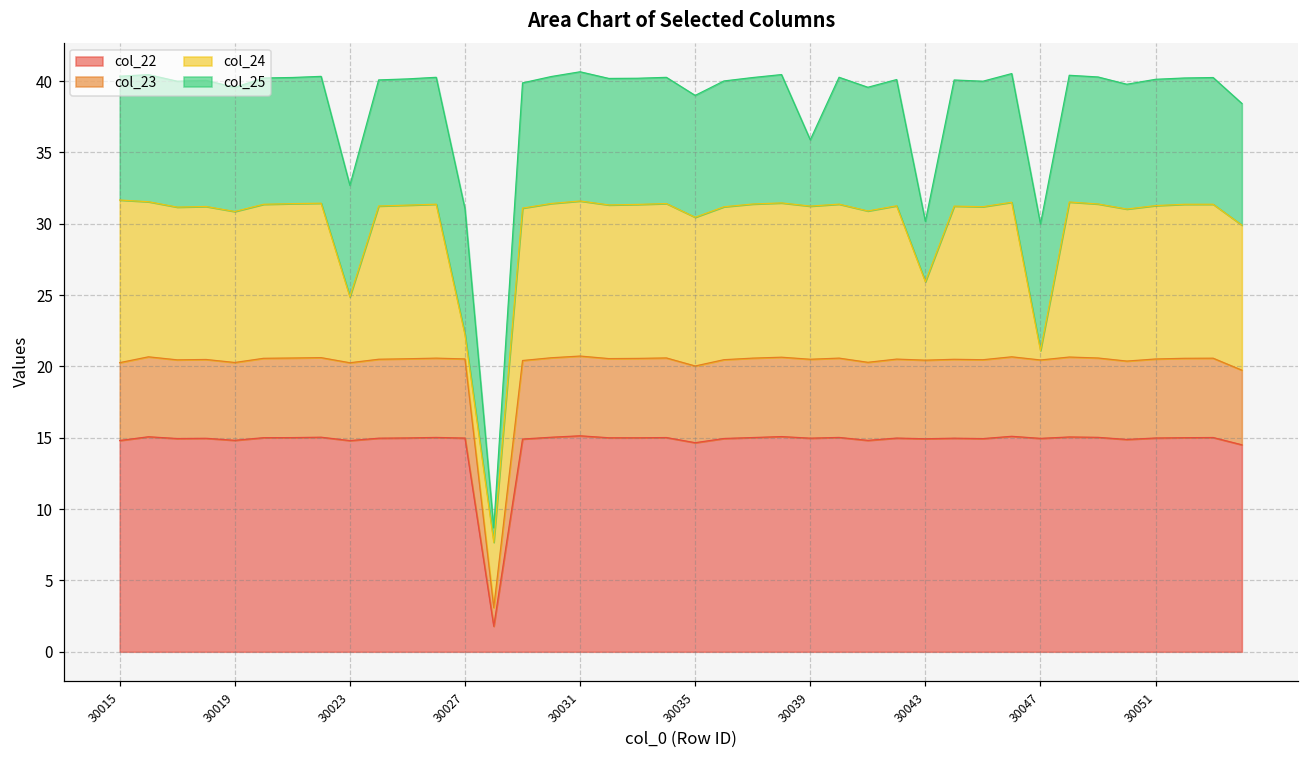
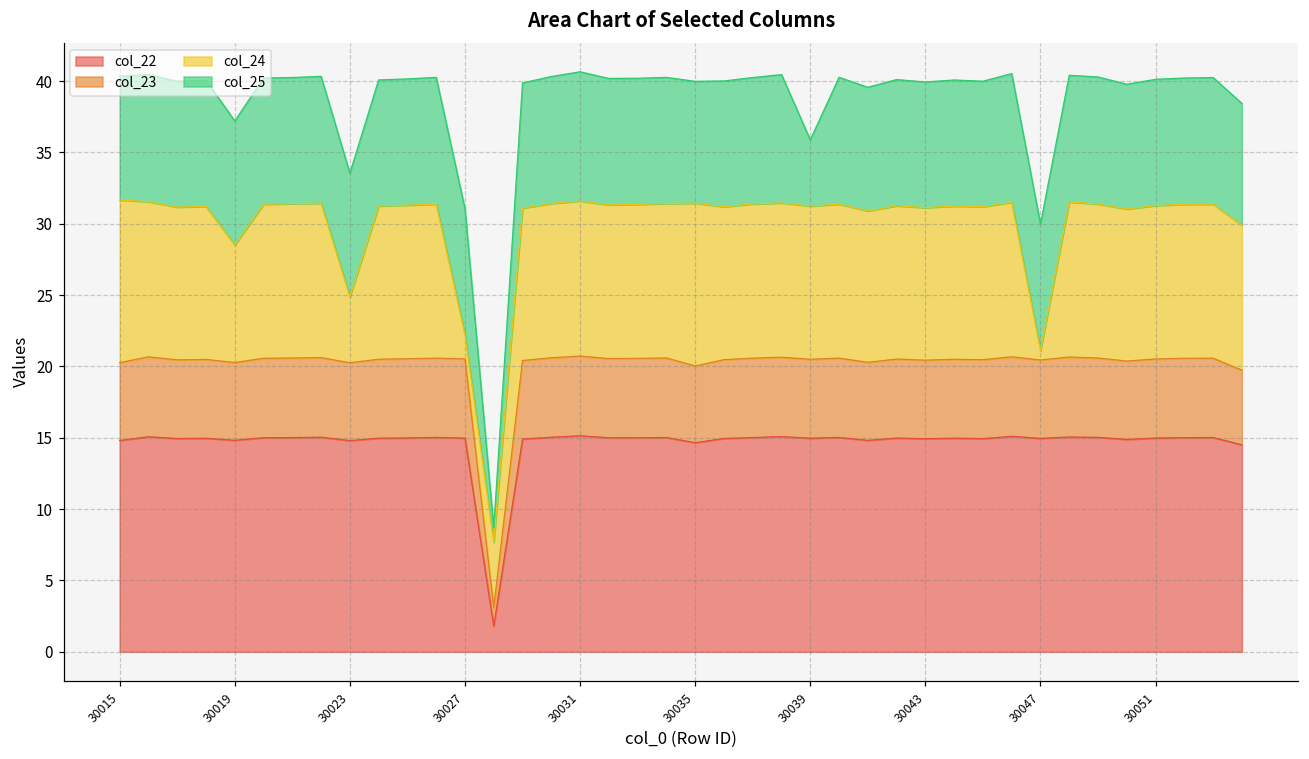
col_24, 30019: 10.6 -> 8.2
col_25, 30023: 7.8 -> 8.7
col_24, 30035: 10.4 -> 11.4
col_24, 30043: 5.5 -> 10.7
col_25, 30043: 4.2 -> 8.8
